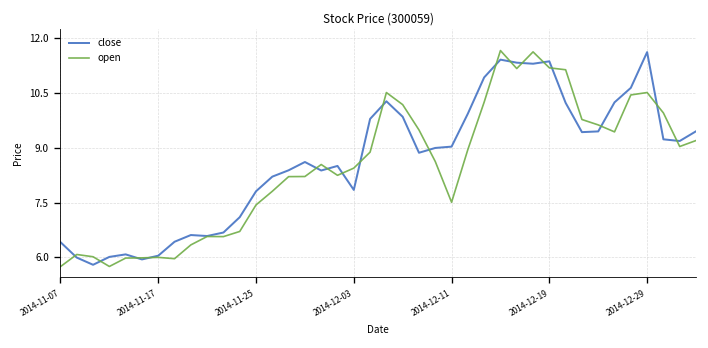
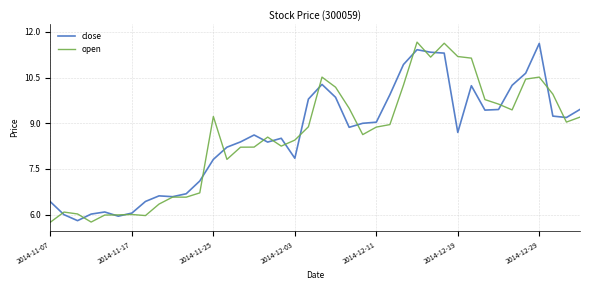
open, 2014-11-25: 7.4 -> 9.2
open, 2014-12-11: 7.5 -> 8.9
close, 2014-12-19: 11.4 -> 8.7
